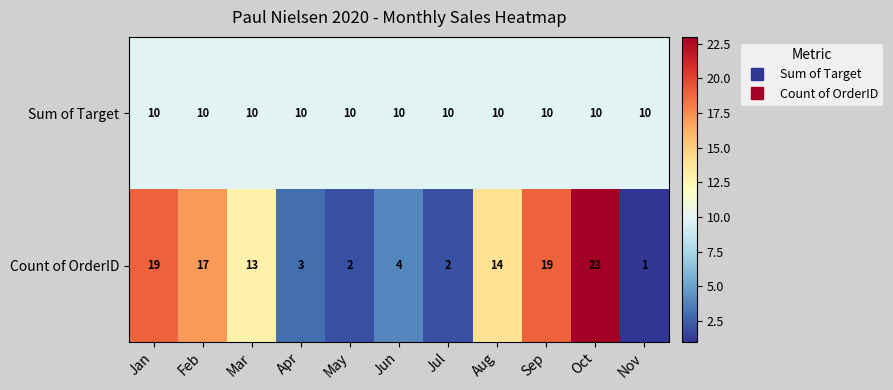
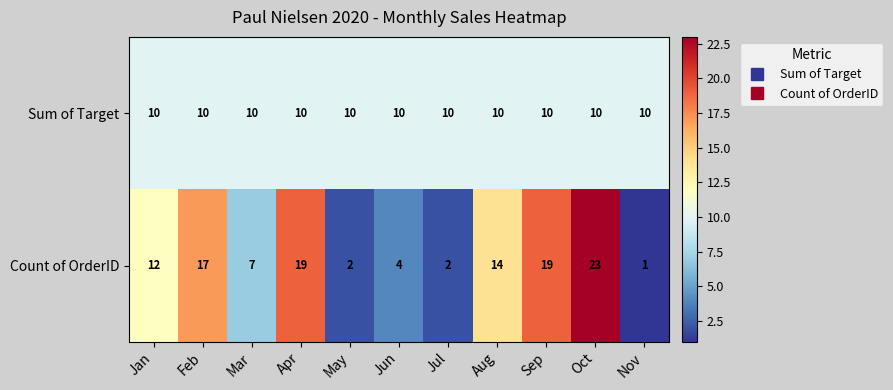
Count of OrderID, Jan: 19 -> 12
Count of OrderID, Mar: 13 -> 7
Count of OrderID, Apr: 3 -> 19
